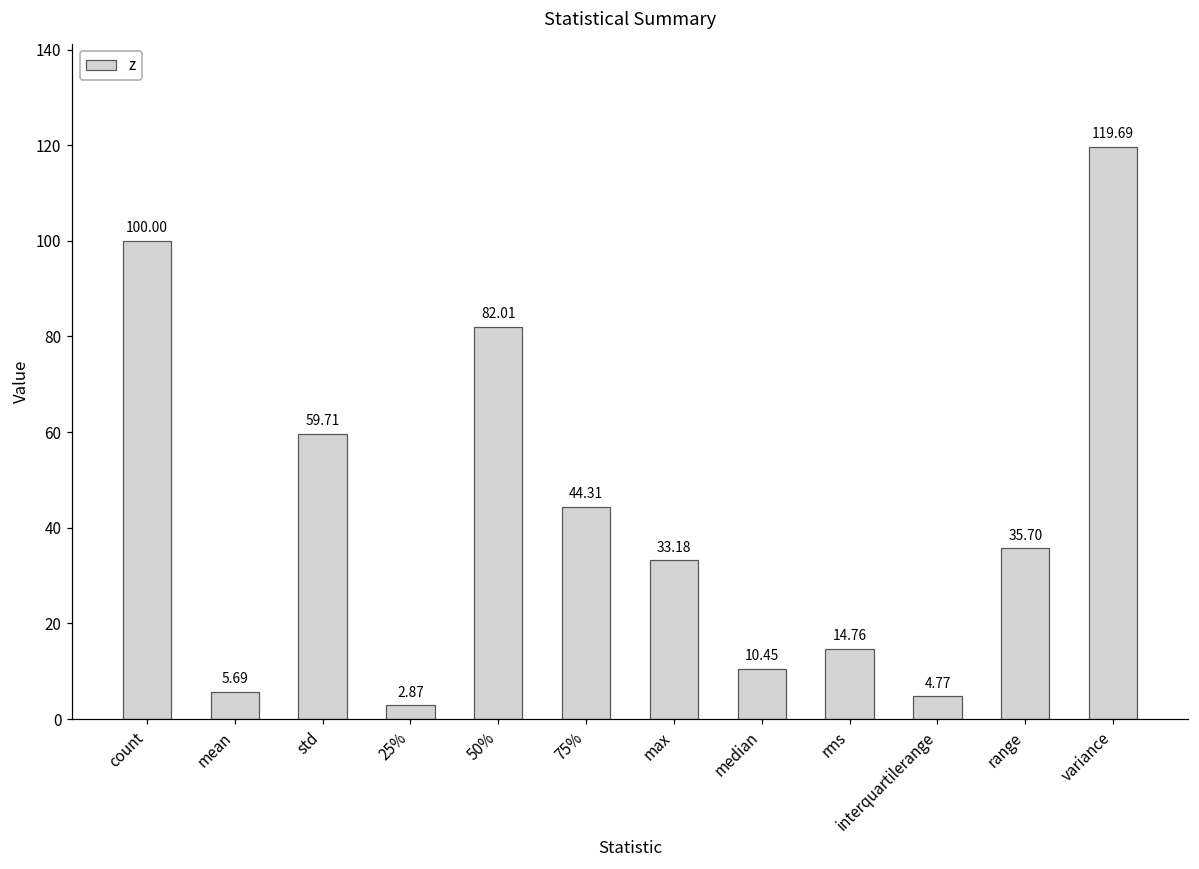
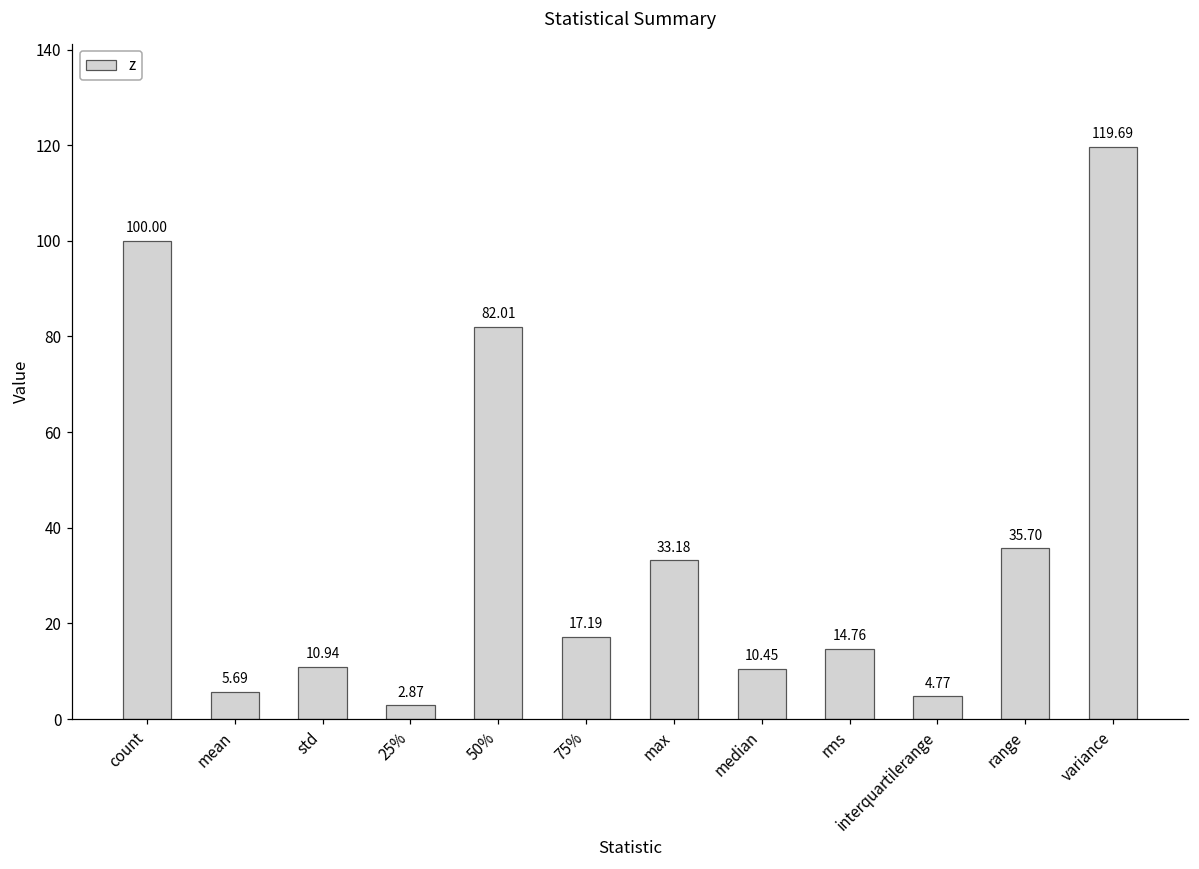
std: 59.71 -> 10.94
75%: 44.31 -> 17.19
